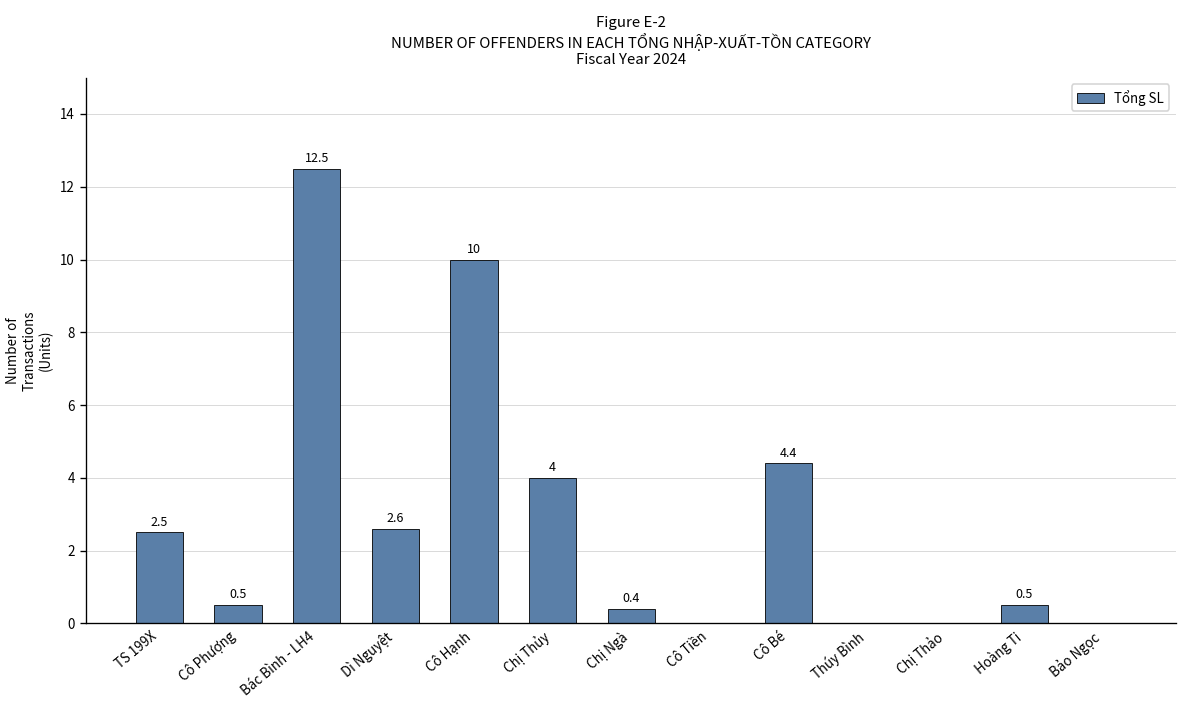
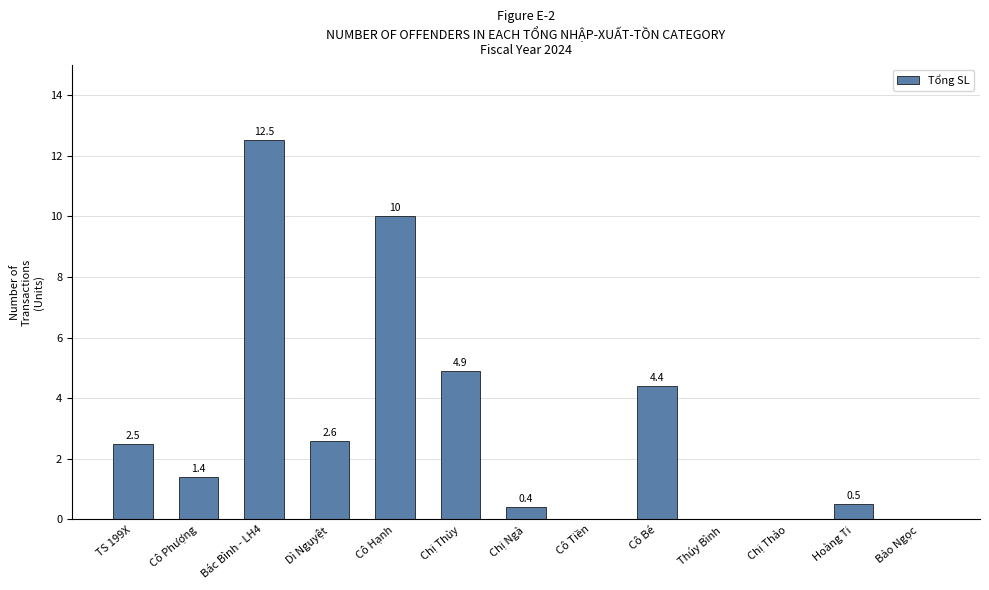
Cô Phượng: 0.5 -> 1.4
Chị Thủy: 4 -> 4.9
